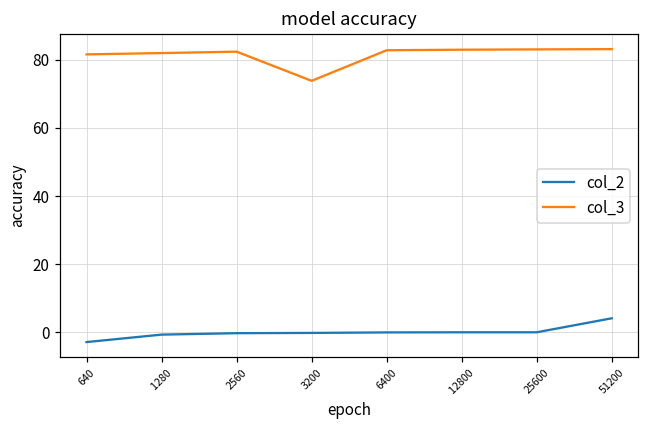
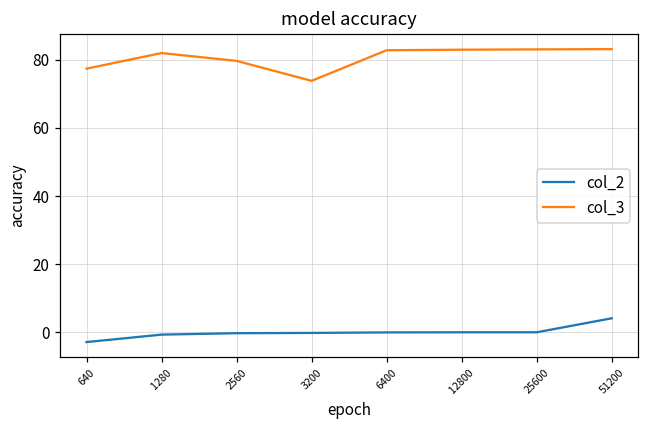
col_3, 640: 82 -> 77
col_3, 2560: 82 -> 80
